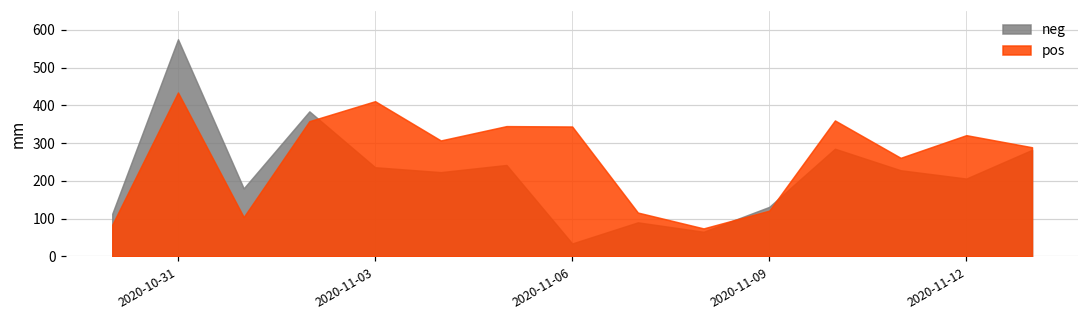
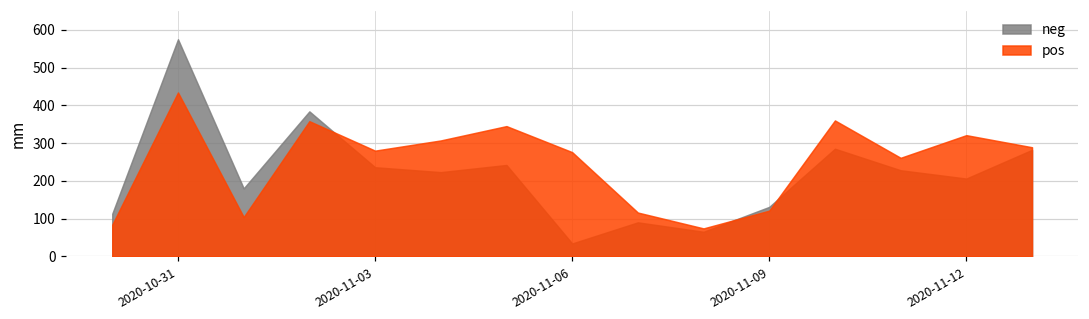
pos, 2020-11-03: 410 -> 280
pos, 2020-11-06: 340 -> 280
